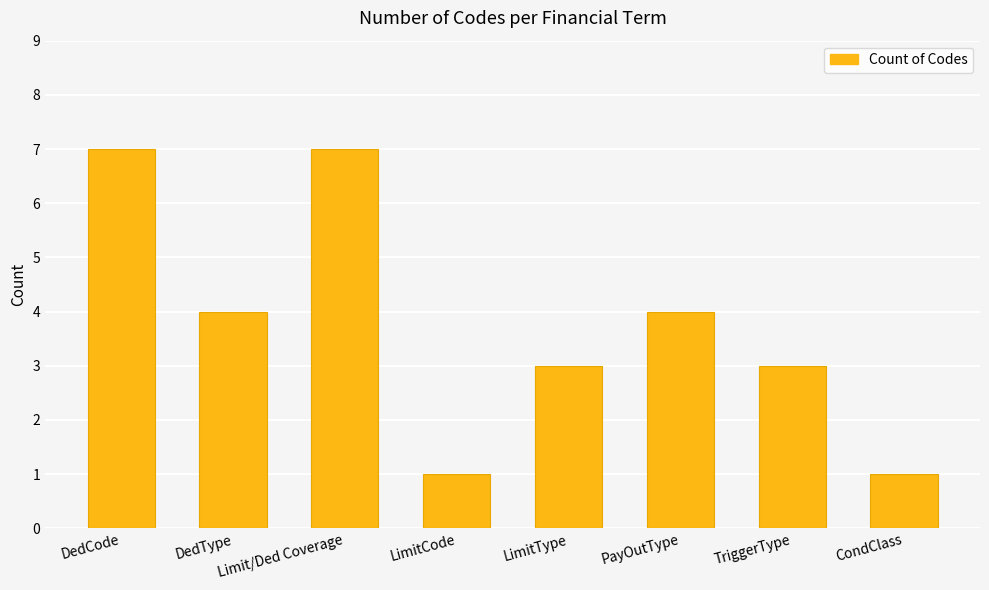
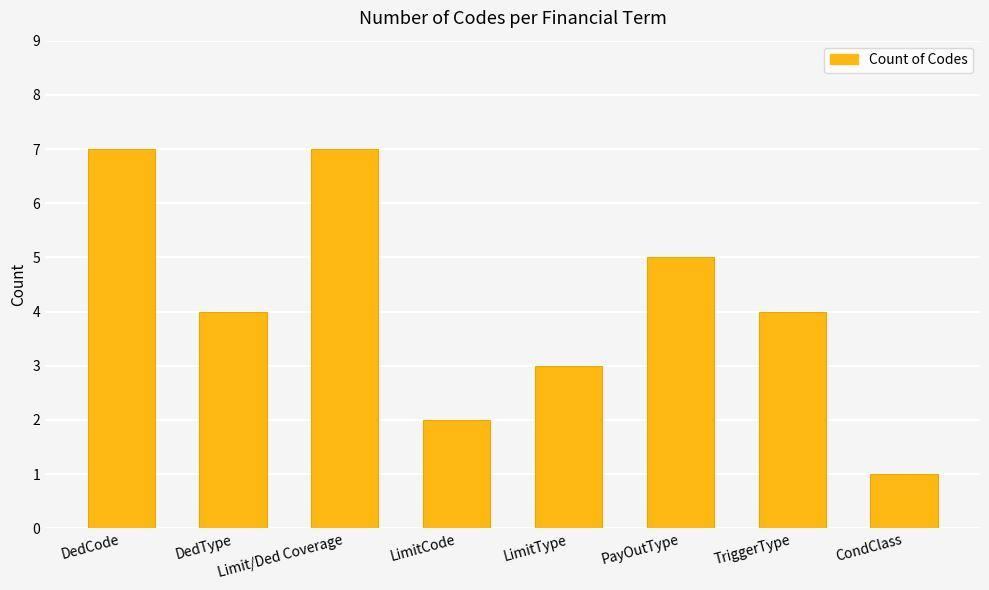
LimitCode: 1 -> 2
PayOutType: 4 -> 5
TriggerType: 3 -> 4
